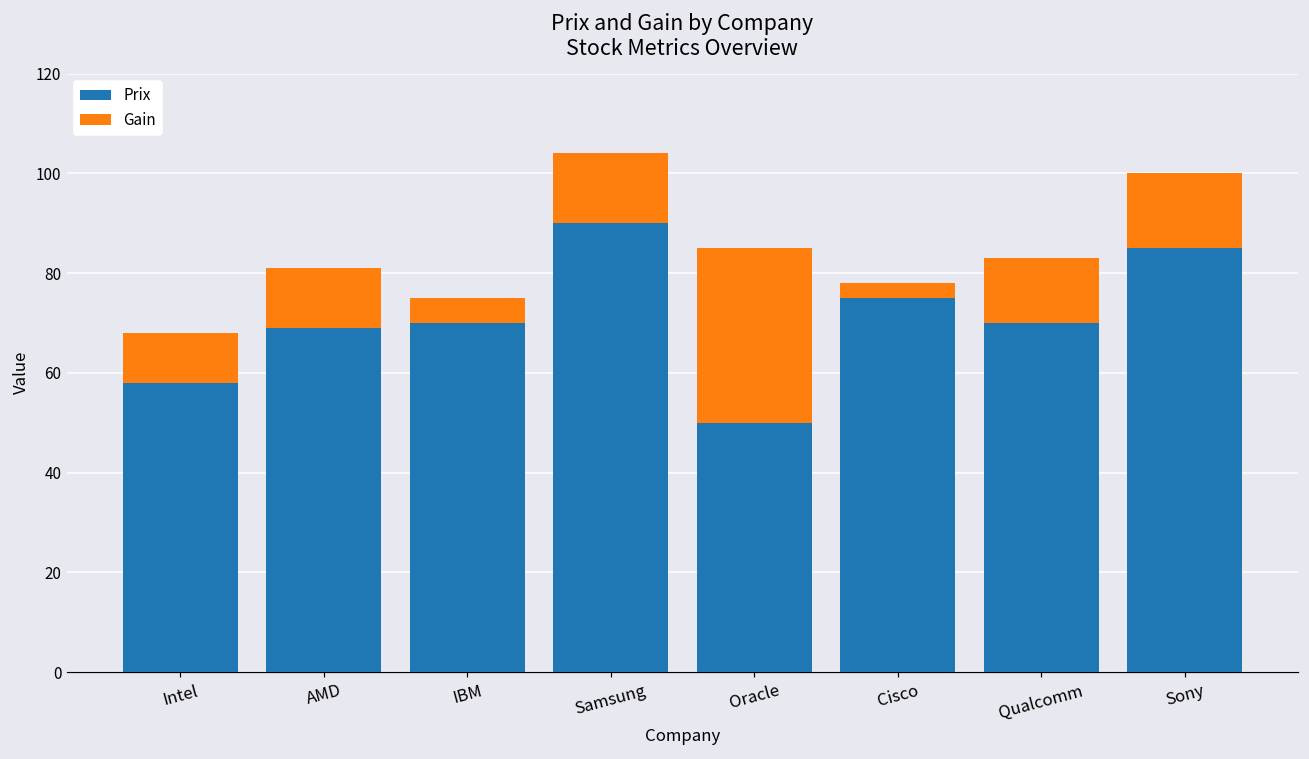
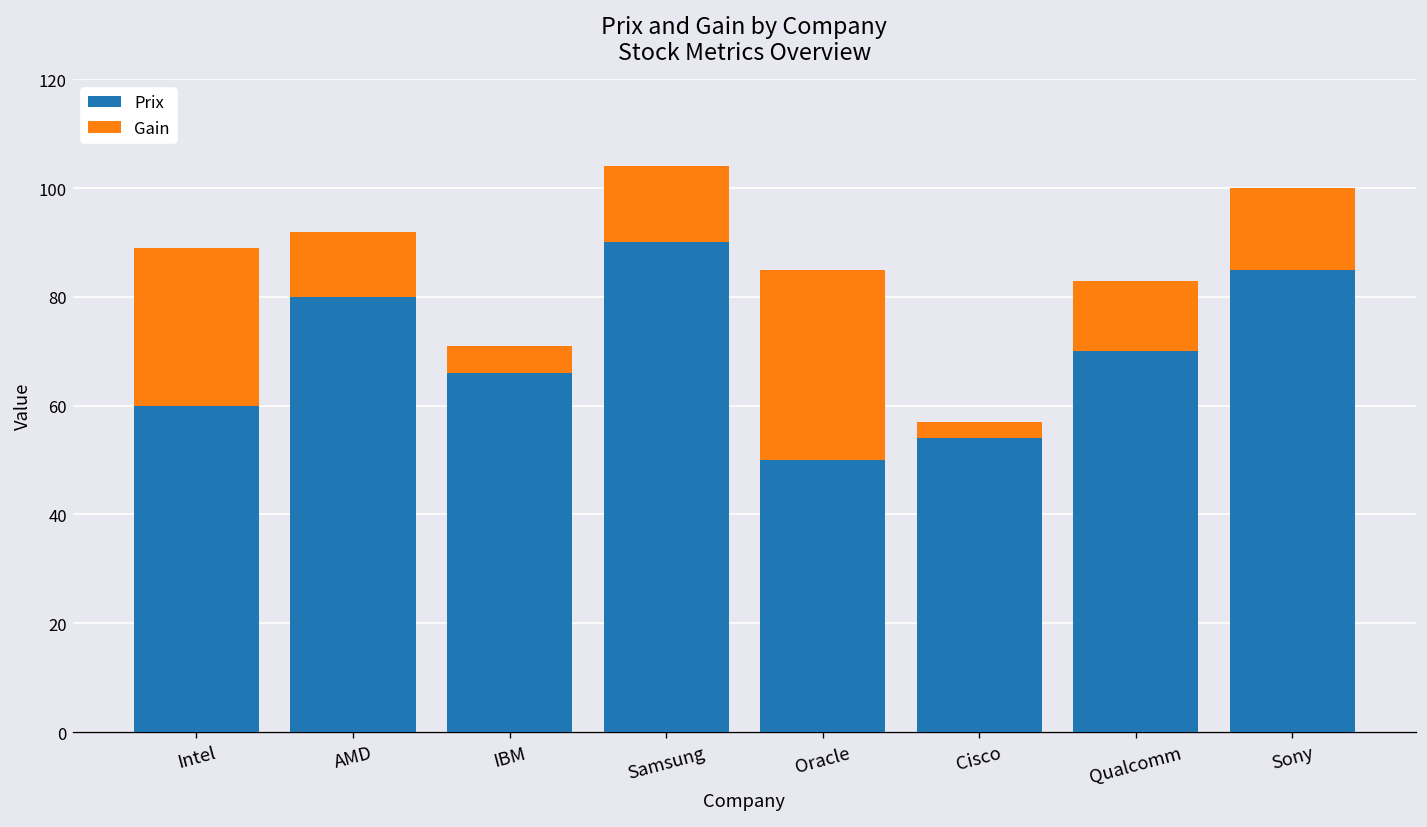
Prix, Intel: 58 -> 60
Gain, Intel: 10 -> 29
Prix, AMD: 69 -> 80
Prix, IBM: 70 -> 66
Prix, Cisco: 75 -> 54
